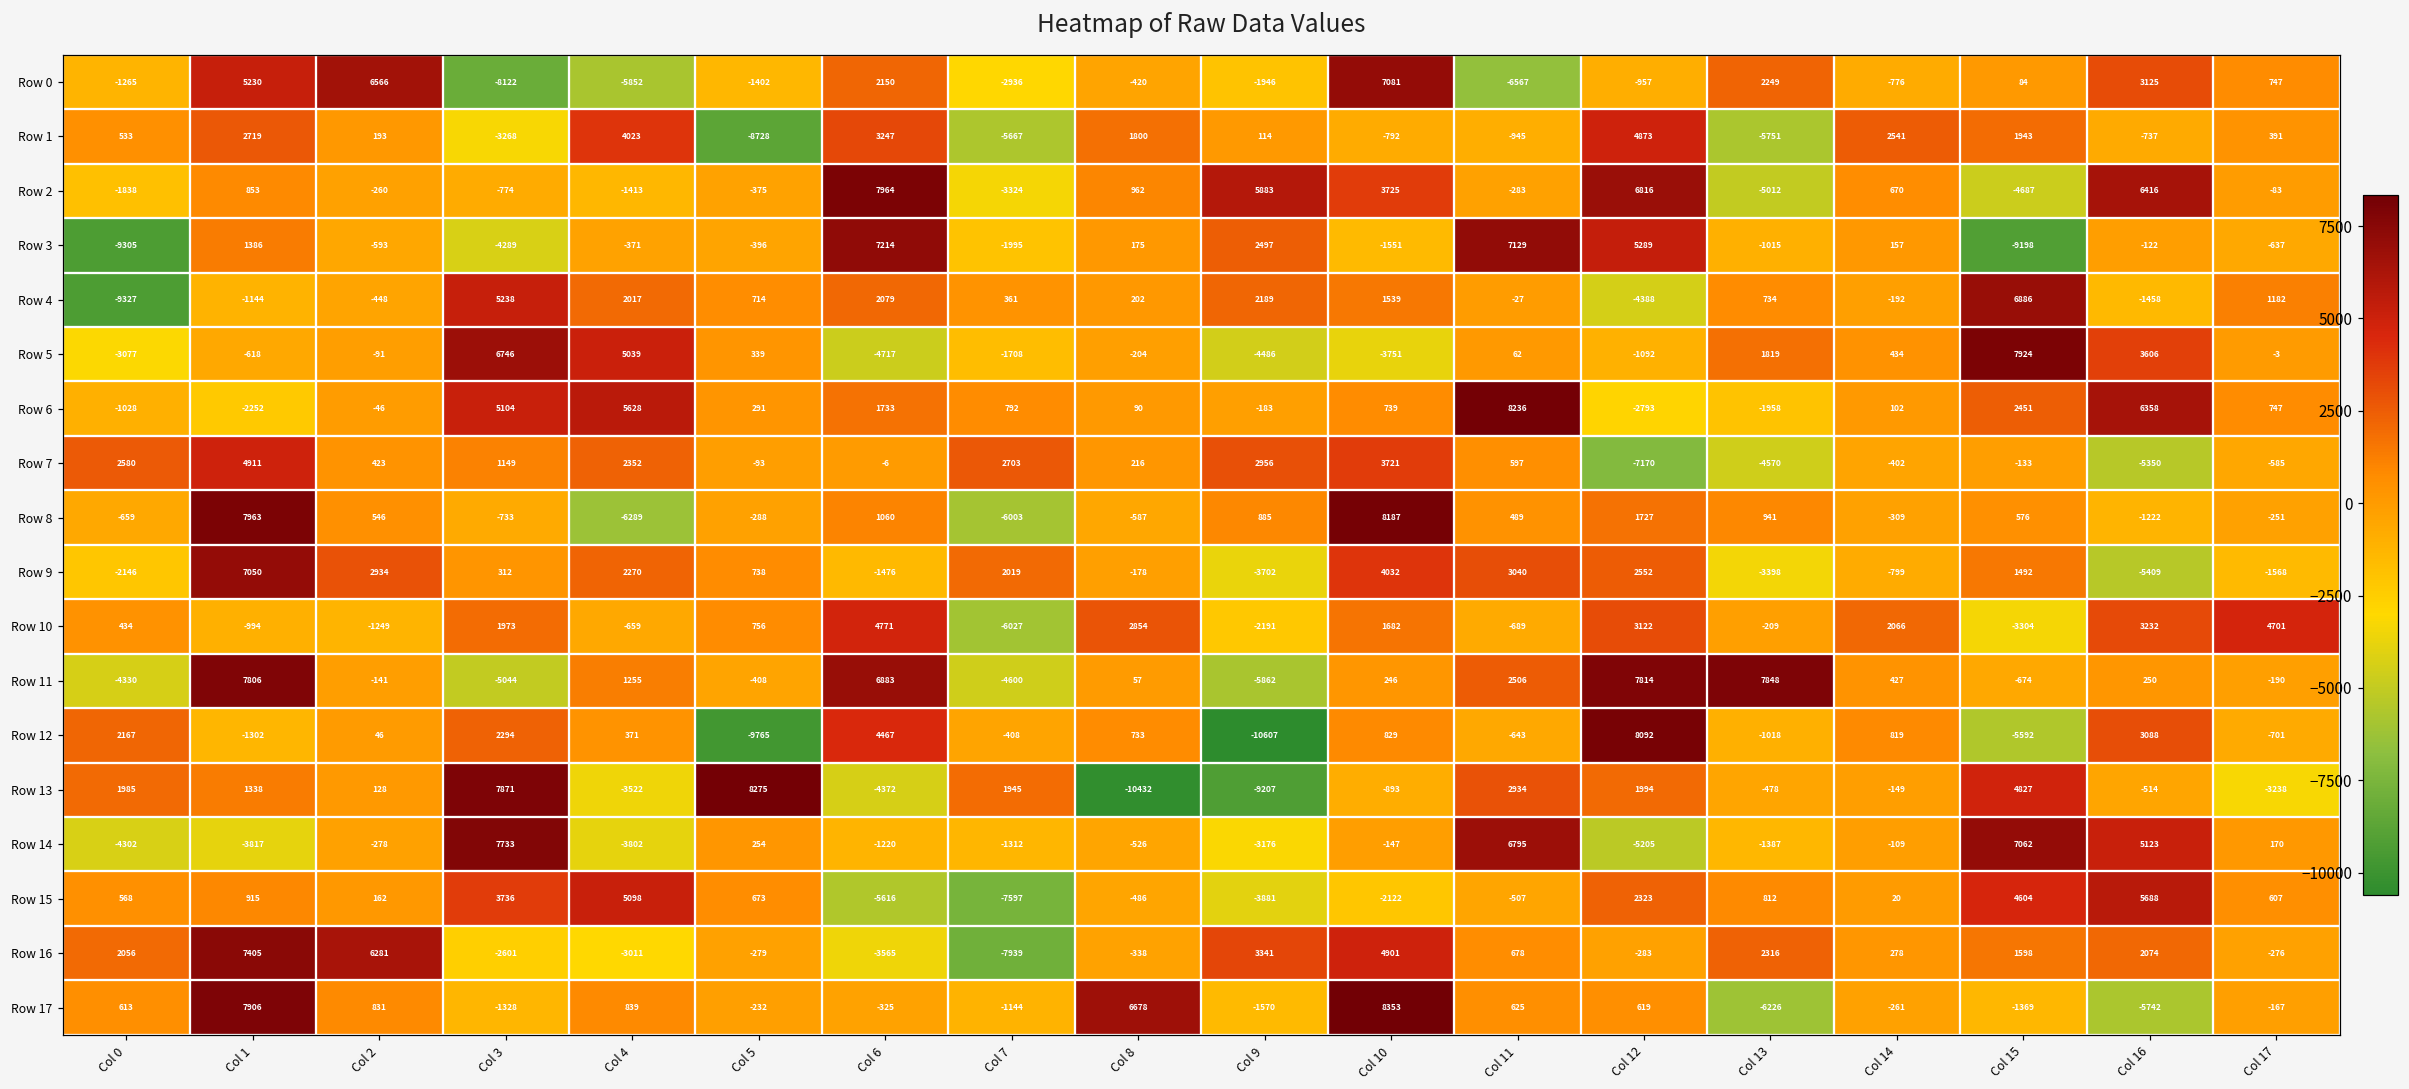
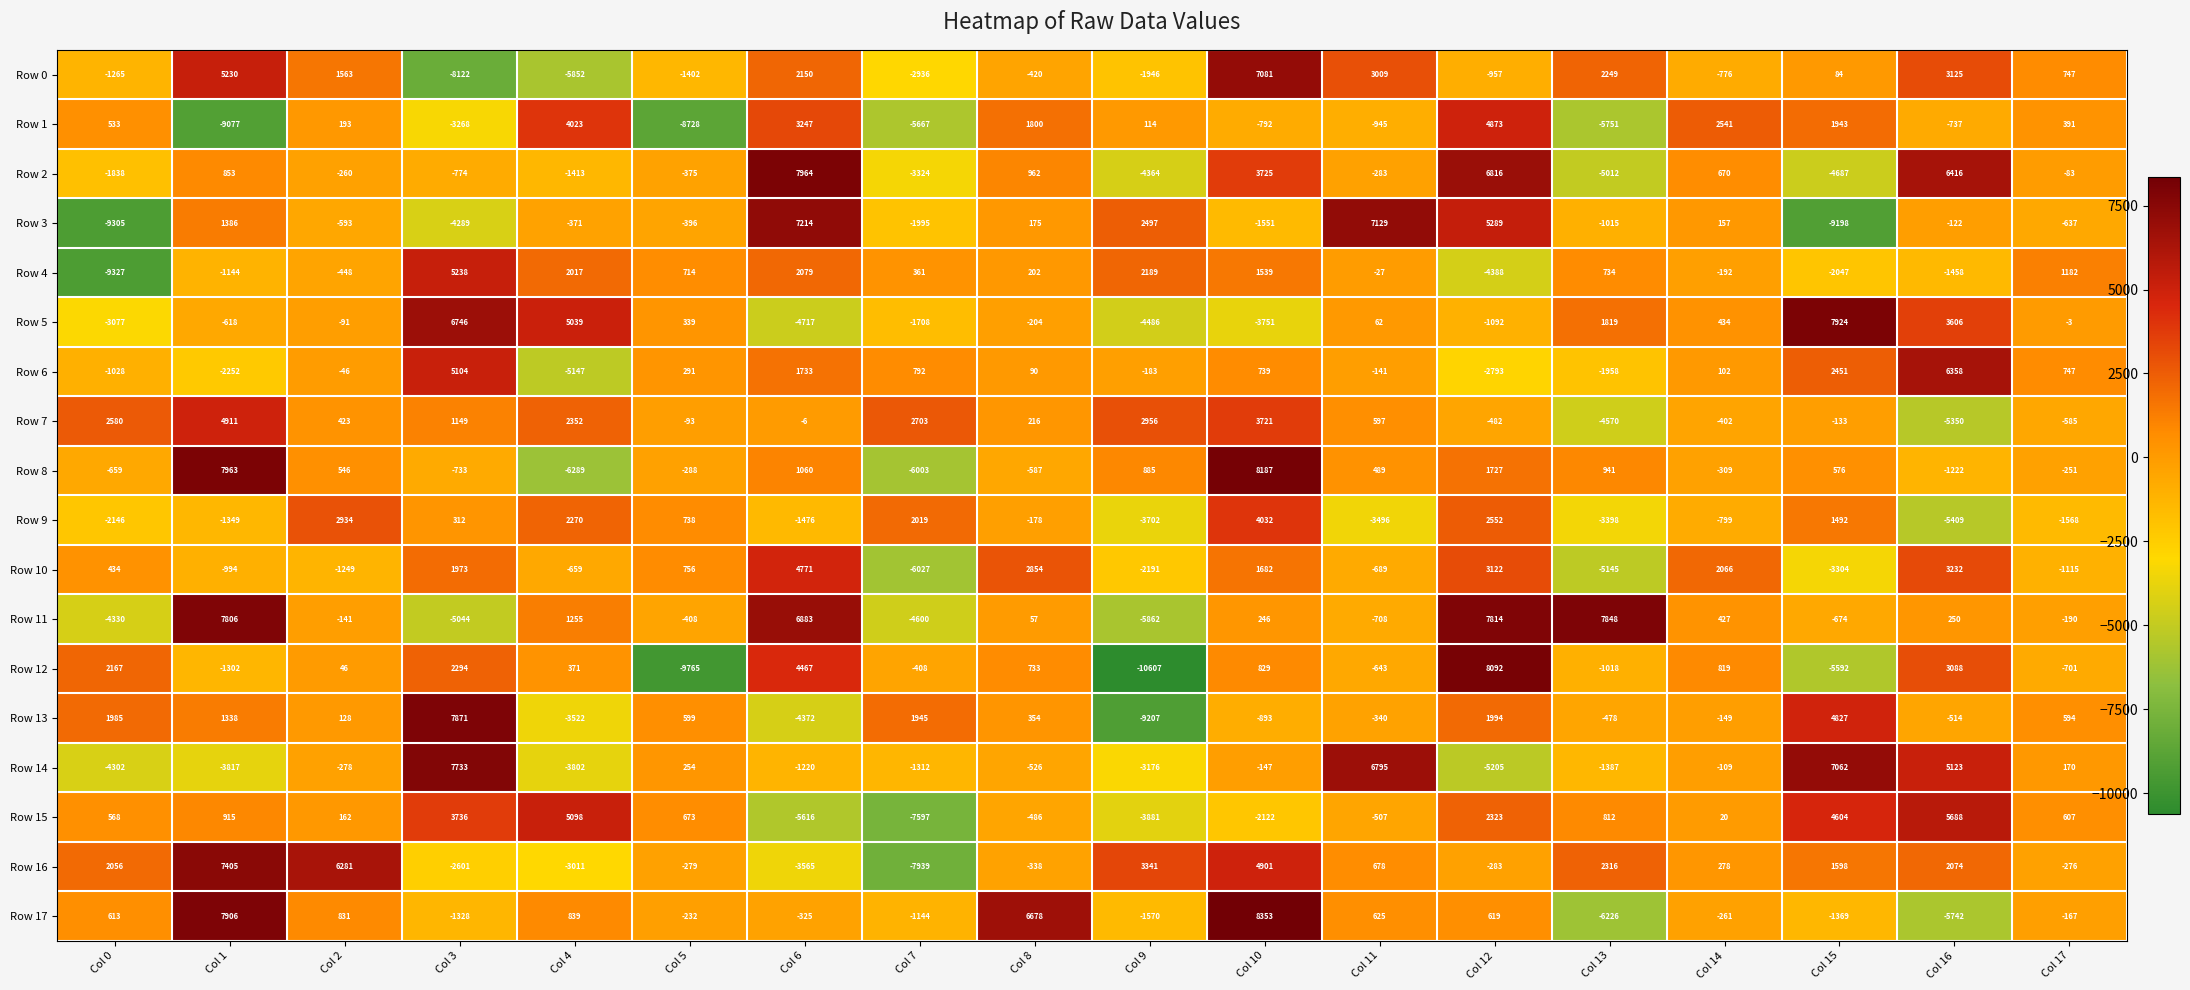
Row 0, Col 2: 6566 -> 1563
Row 0, Col 11: -6567 -> 3009
Row 1, Col 1: 2719 -> -9077
Row 2, Col 9: 5883 -> -4364
Row 4, Col 15: 6886 -> -2047
Row 6, Col 4: 5628 -> -5147
Row 6, Col 11: 8236 -> -141
Row 7, Col 12: -7170 -> -482
Row 9, Col 1: 7050 -> -1349
Row 9, Col 11: 3040 -> -3496
Row 10, Col 13: -209 -> -5145
Row 10, Col 17: 4701 -> -1115
Row 11, Col 11: 2506 -> -708
Row 13, Col 5: 8275 -> 599
Row 13, Col 8: -10432 -> 354
Row 13, Col 11: 2934 -> -340
Row 13, Col 17: -3238 -> 594
